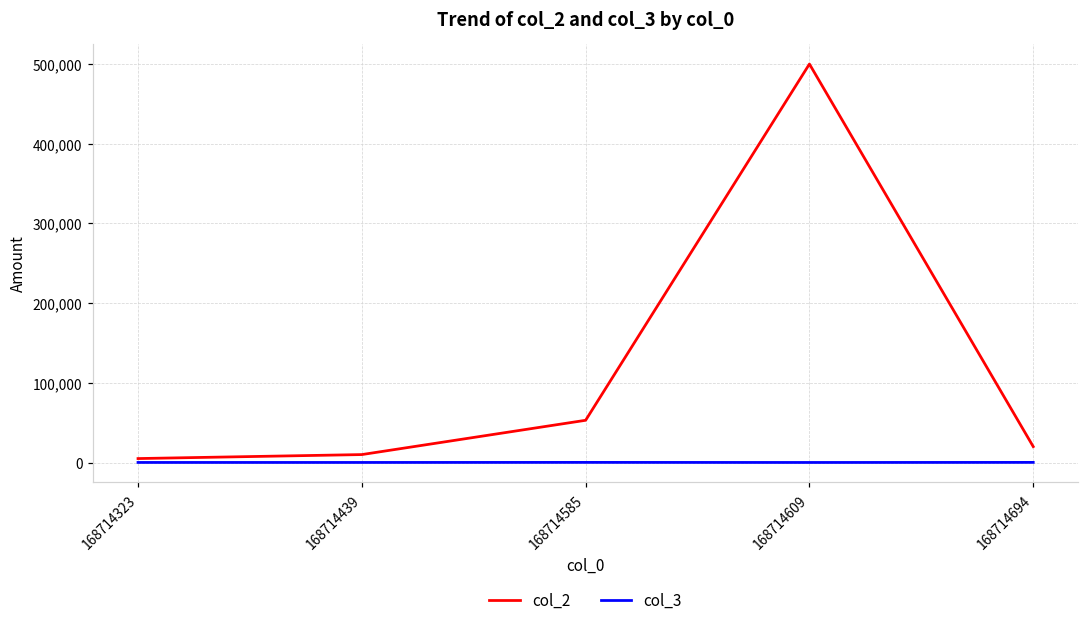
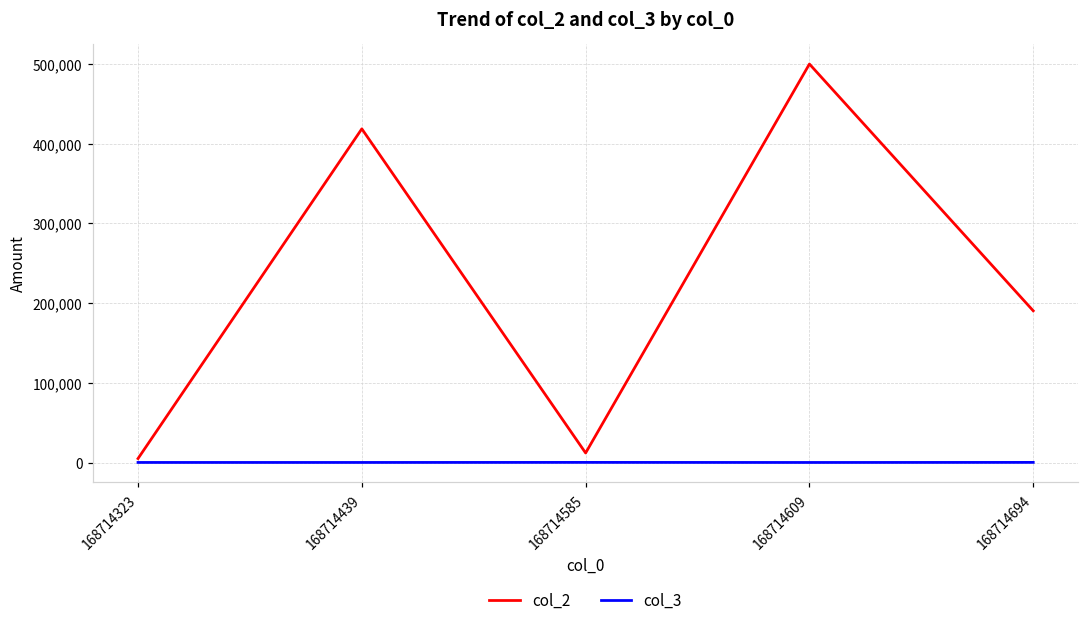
col_2, 168714439: 10,000 -> 420,000
col_2, 168714585: 50,000 -> 10,000
col_2, 168714694: 20,000 -> 190,000
